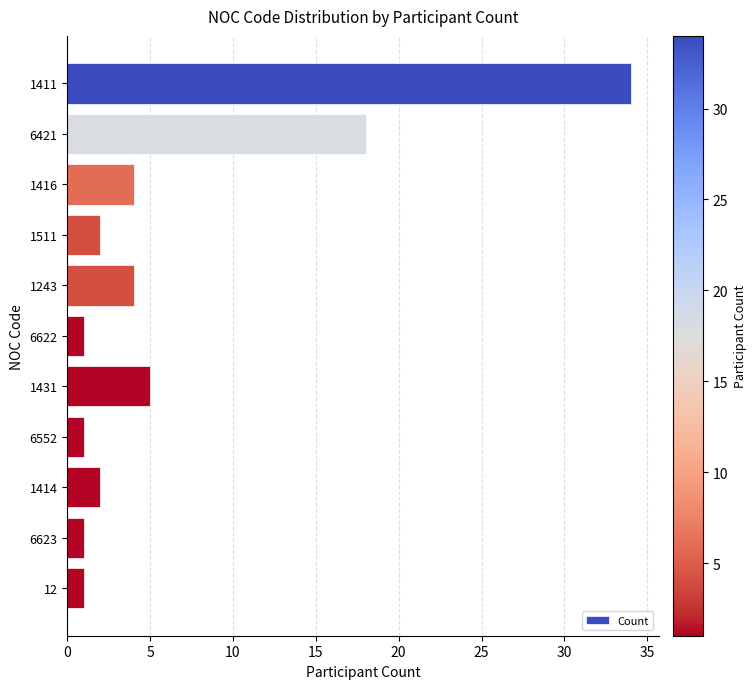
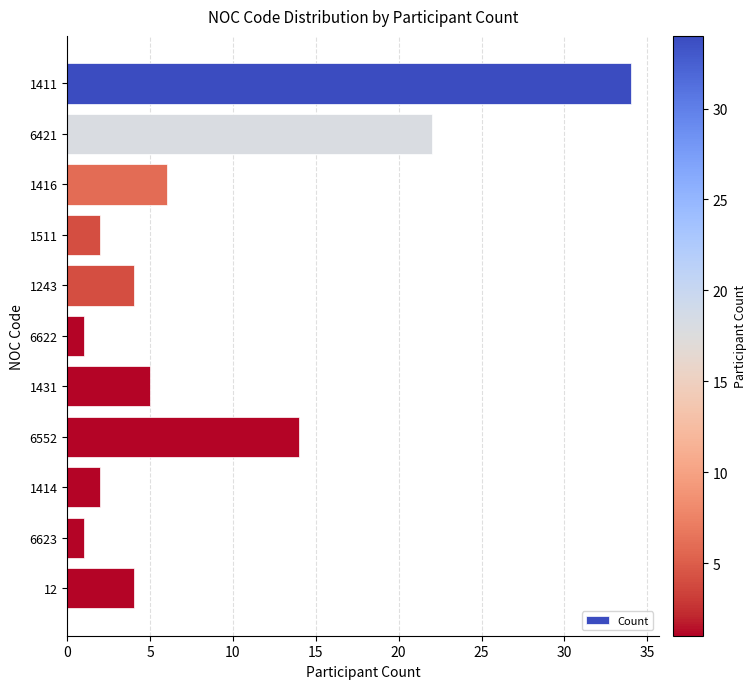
6421: 18 -> 22
1416: 4 -> 6
6552: 1 -> 14
12: 1 -> 4
